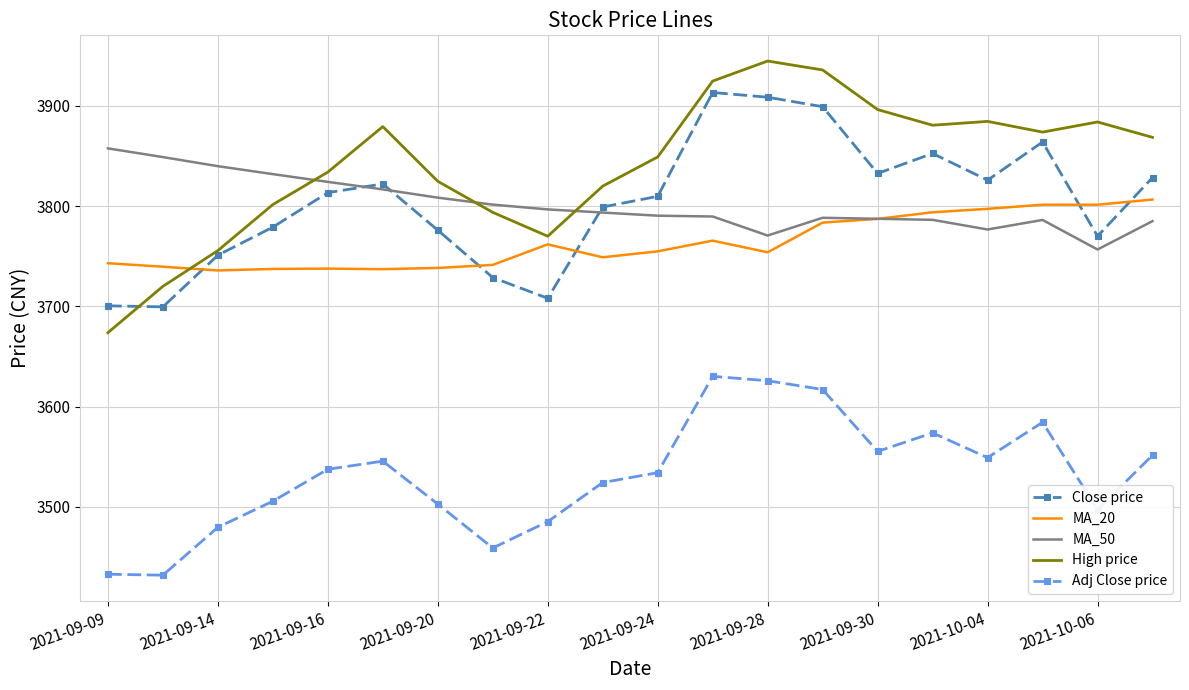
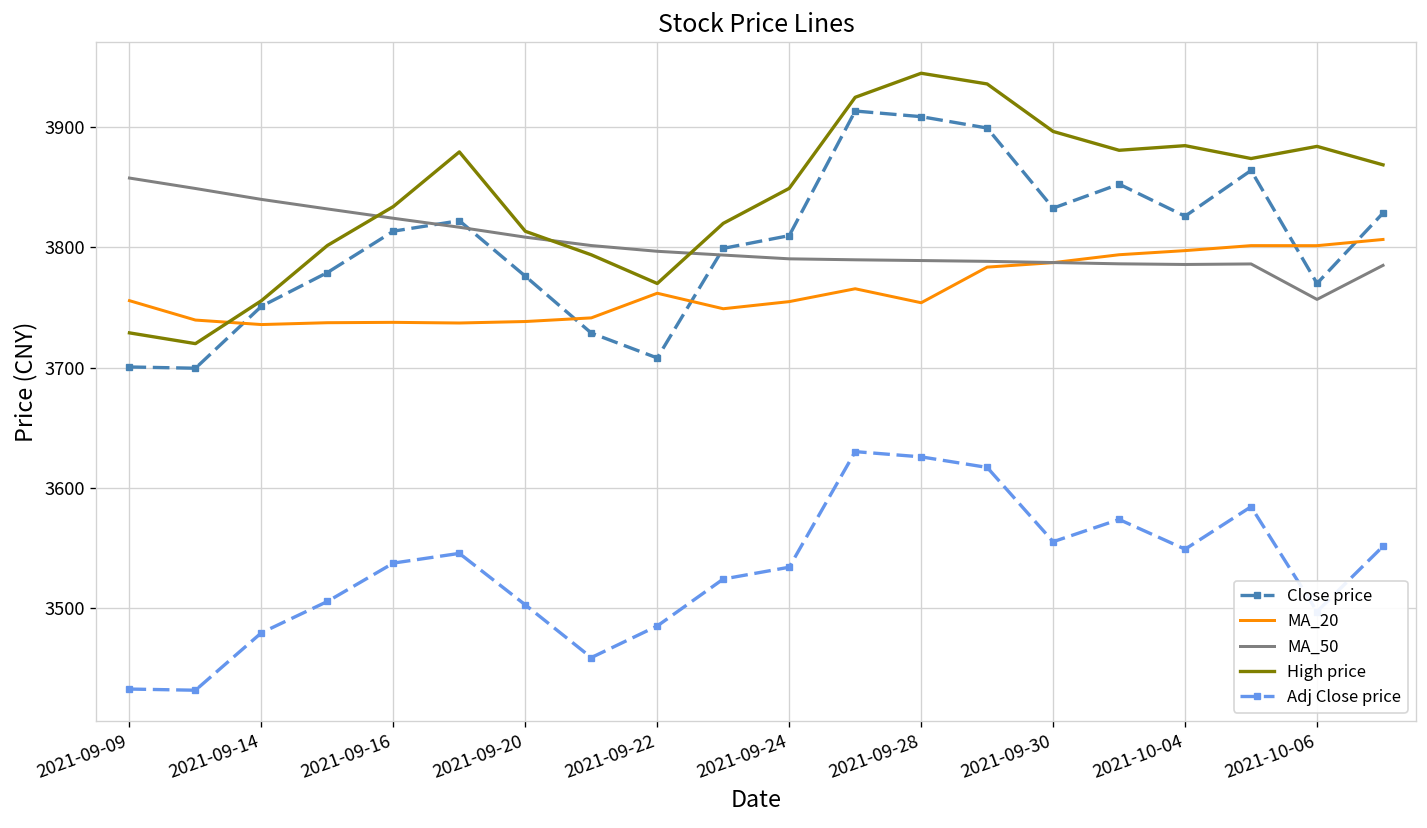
MA_20, 2021-09-09: 3743 -> 3756
High price, 2021-09-09: 3674 -> 3729
High price, 2021-09-20: 3825 -> 3813
MA_50, 2021-09-28: 3771 -> 3789
MA_50, 2021-10-04: 3777 -> 3786
